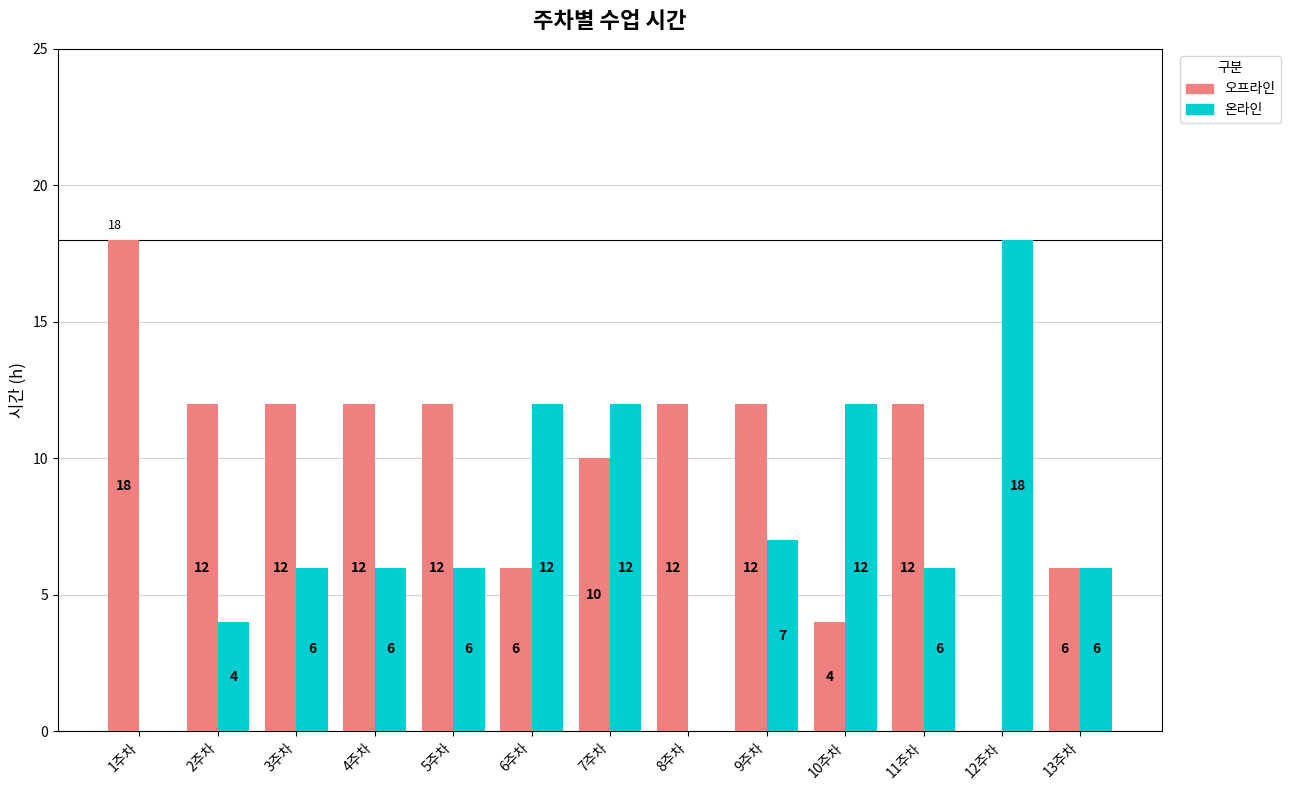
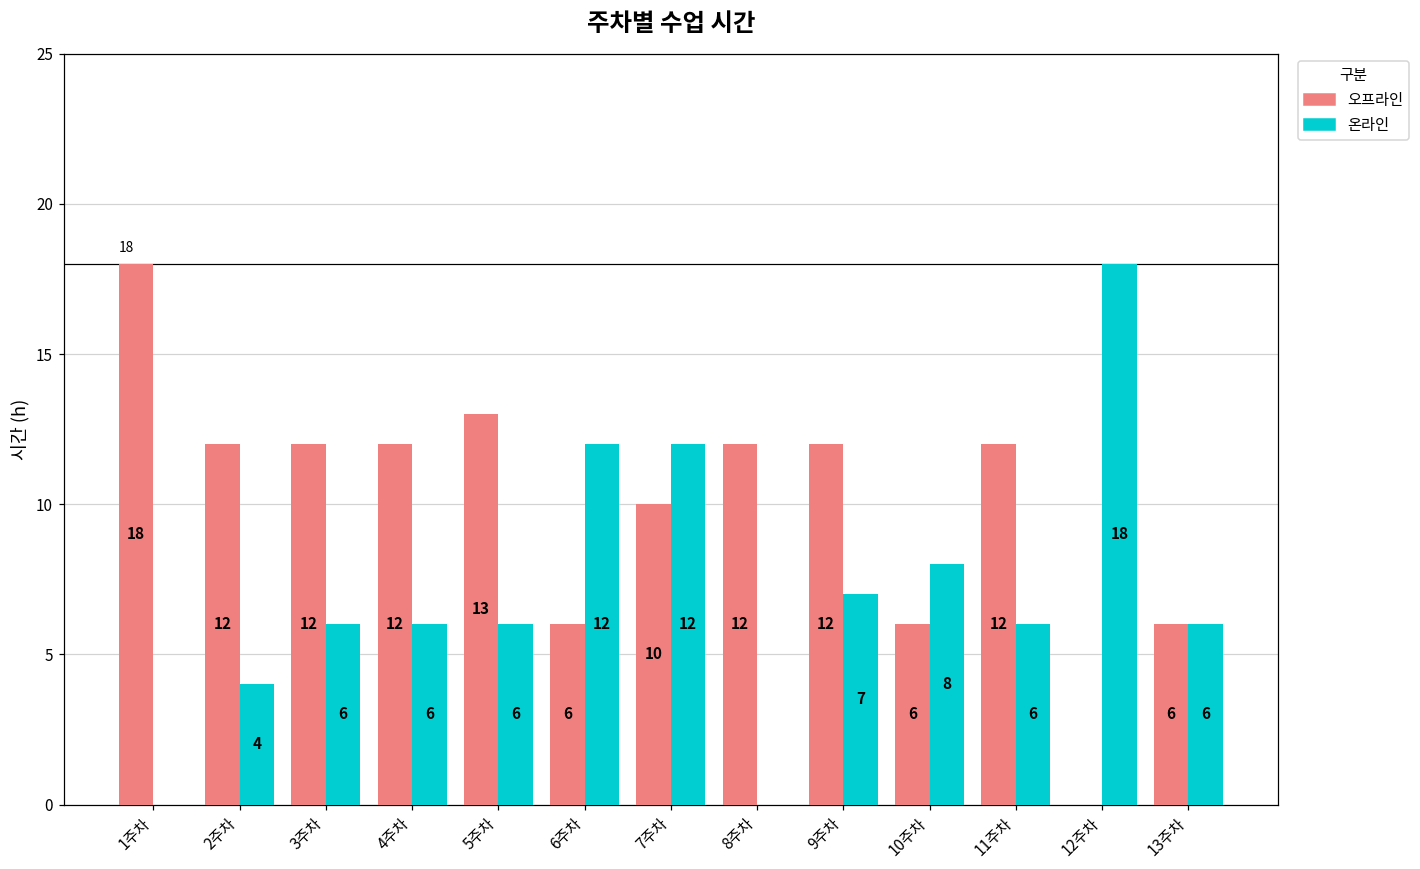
오프라인, 5주차: 12 -> 13
오프라인, 10주차: 4 -> 6
온라인, 10주차: 12 -> 8
